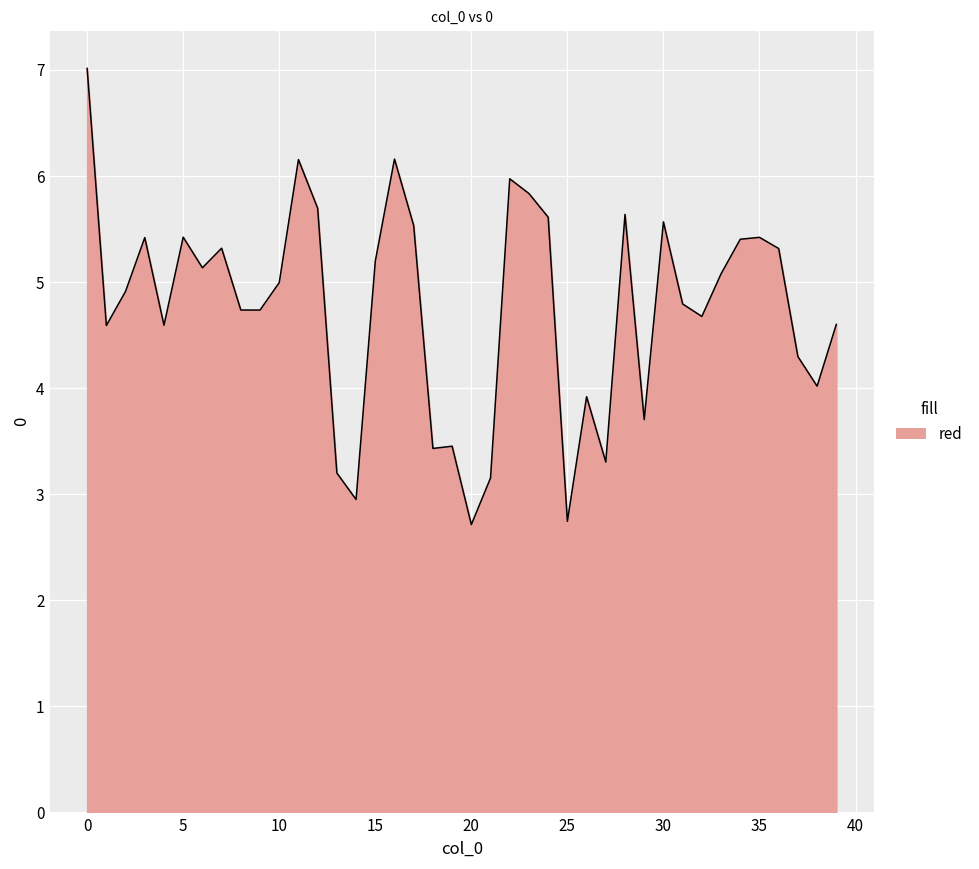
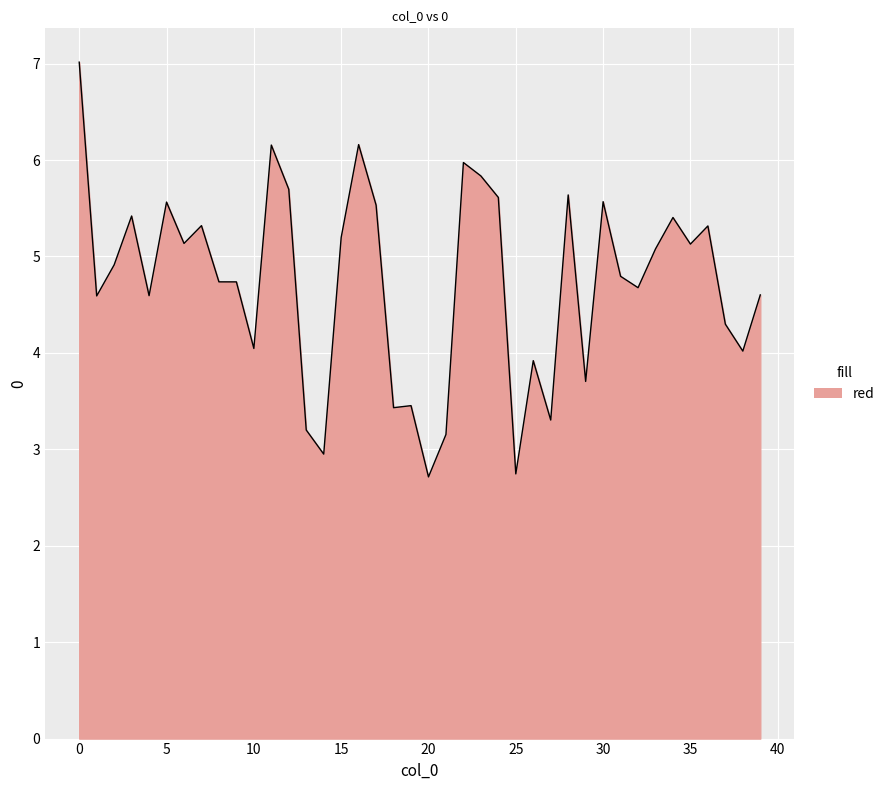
5: 5.4 -> 5.6
10: 5.0 -> 4.0
35: 5.4 -> 5.1
